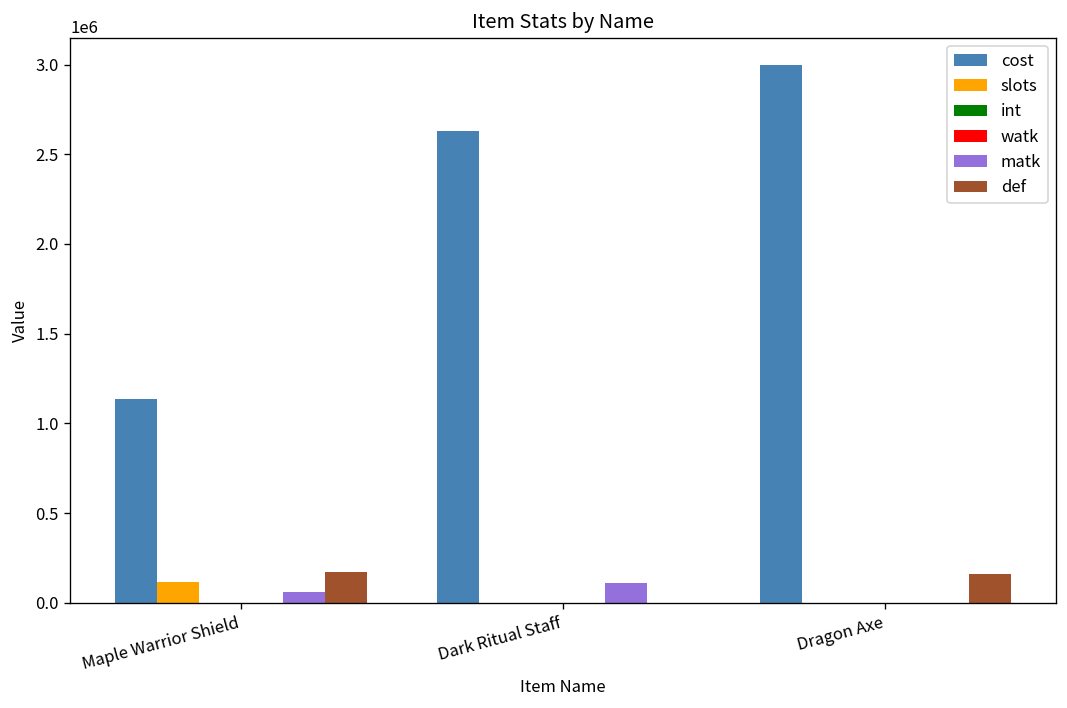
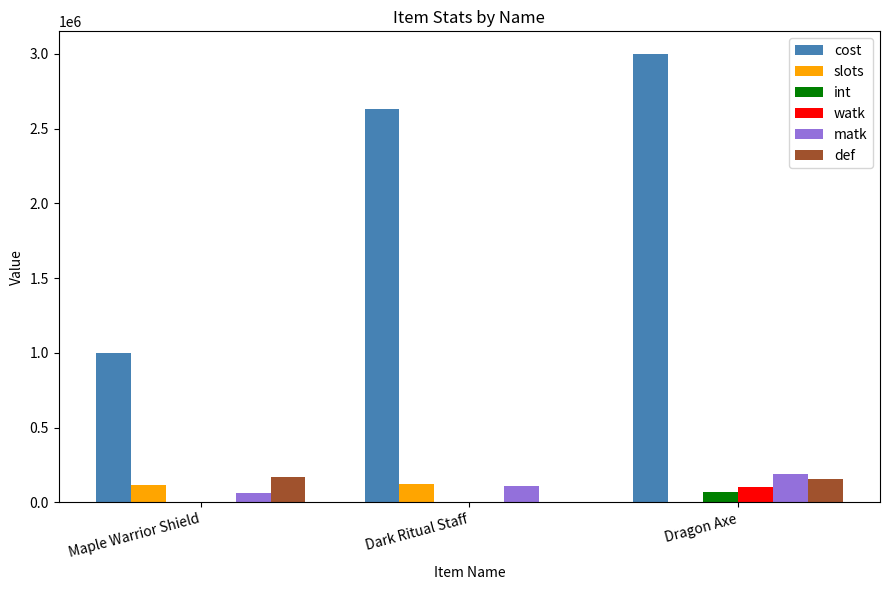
cost, Maple Warrior Shield: 1140000 -> 1000000
slots, Dark Ritual Staff: 0 -> 120000
int, Dragon Axe: 0 -> 70000
watk, Dragon Axe: 0 -> 100000
matk, Dragon Axe: 0 -> 190000
